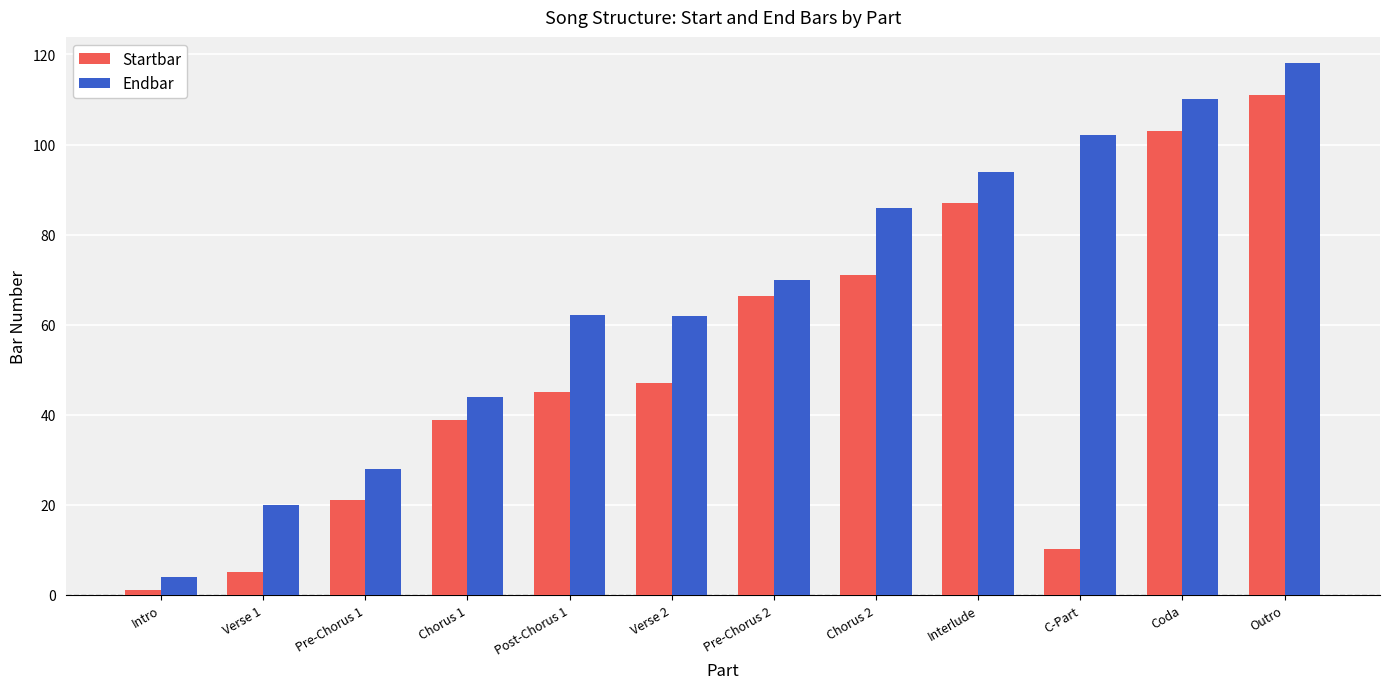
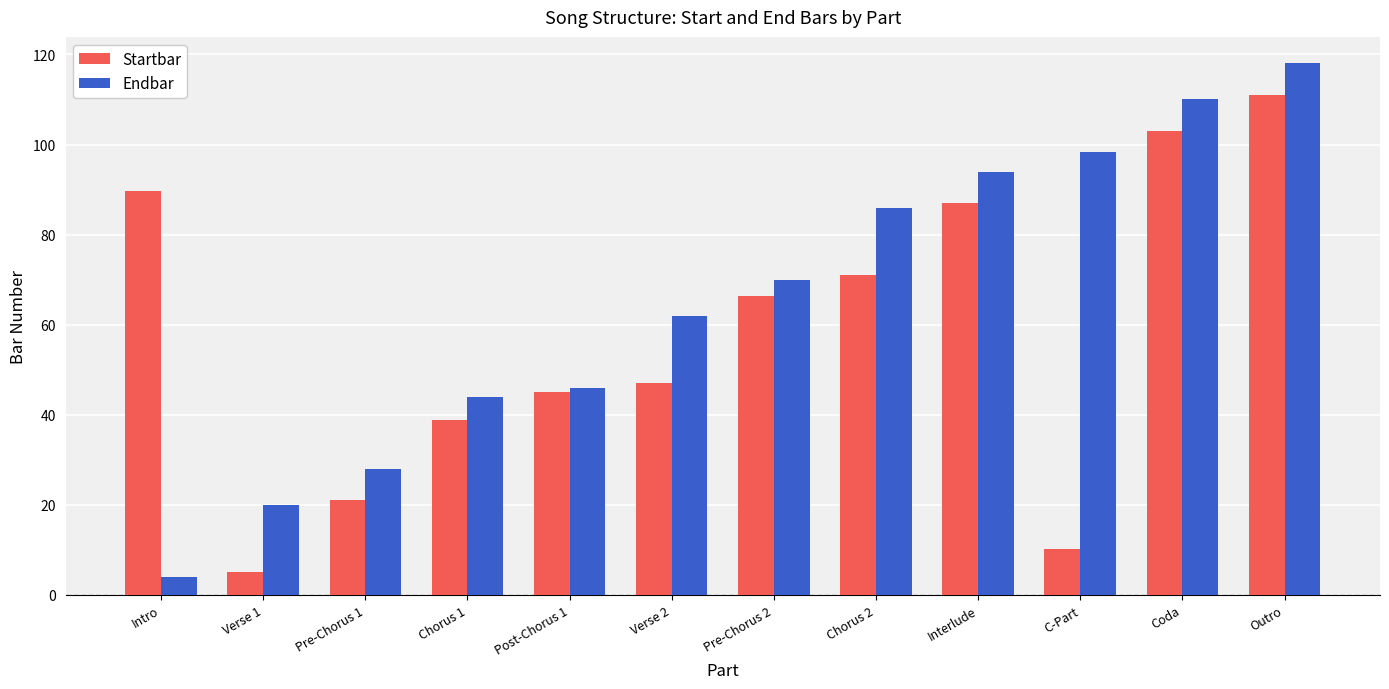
Startbar, Intro: 1 -> 90
Endbar, Post-Chorus 1: 62 -> 46
Endbar, C-Part: 102 -> 98
